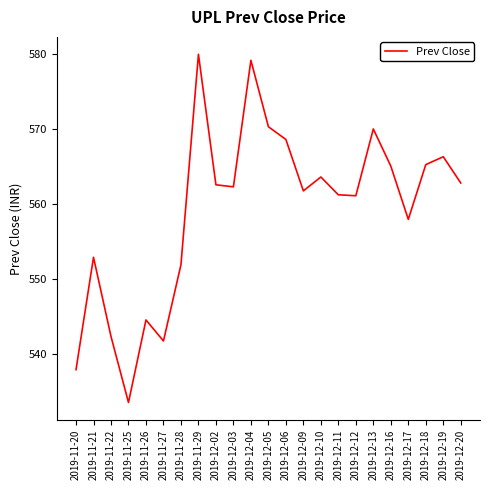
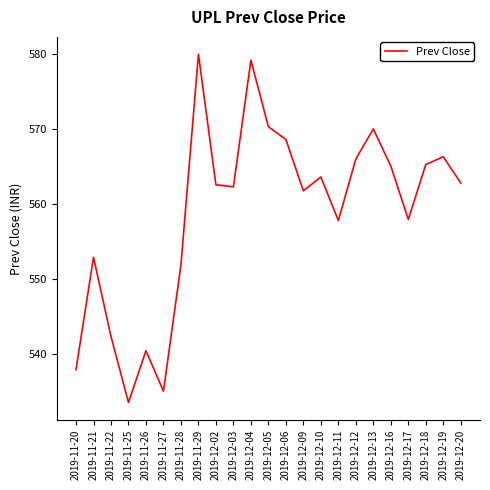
2019-11-26: 545 -> 540
2019-11-27: 542 -> 535
2019-12-11: 561 -> 558
2019-12-12: 561 -> 566
